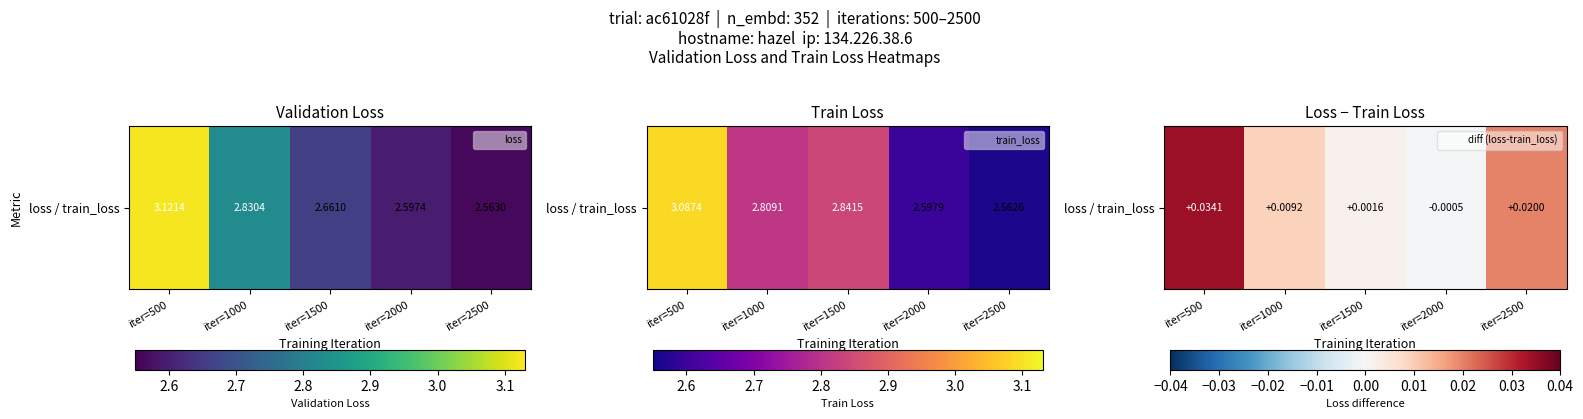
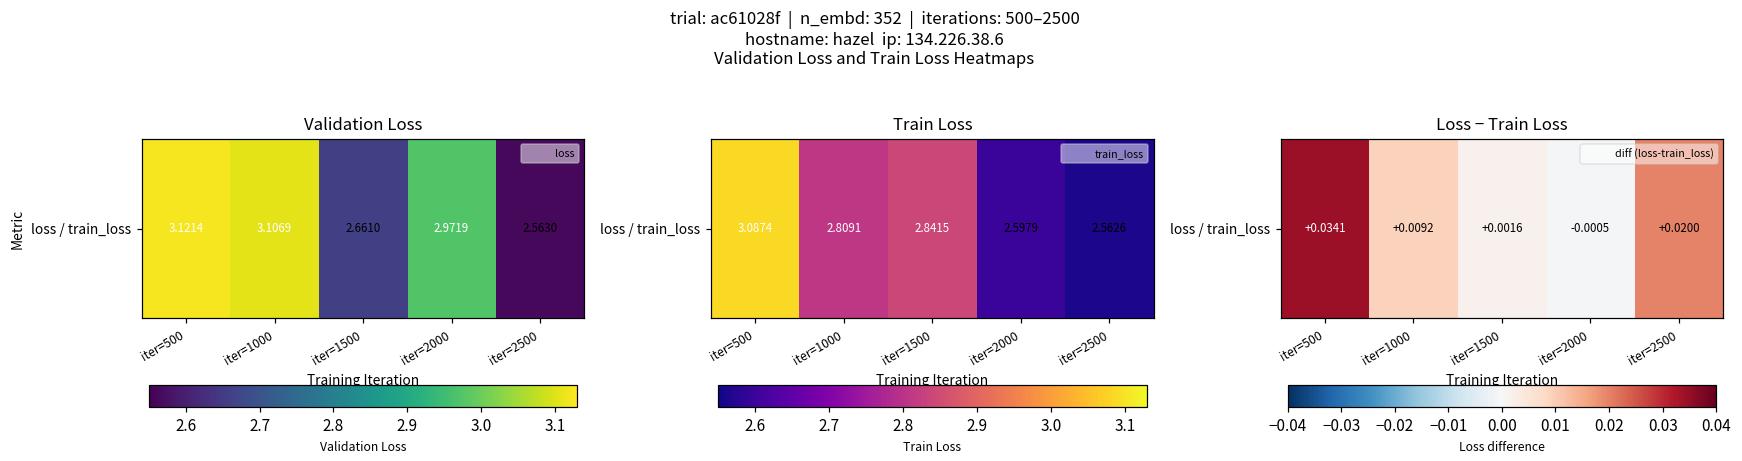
Validation Loss, loss / train_loss, iter=1000: 2.8304 -> 3.1069
Validation Loss, loss / train_loss, iter=2000: 2.5974 -> 2.9719
